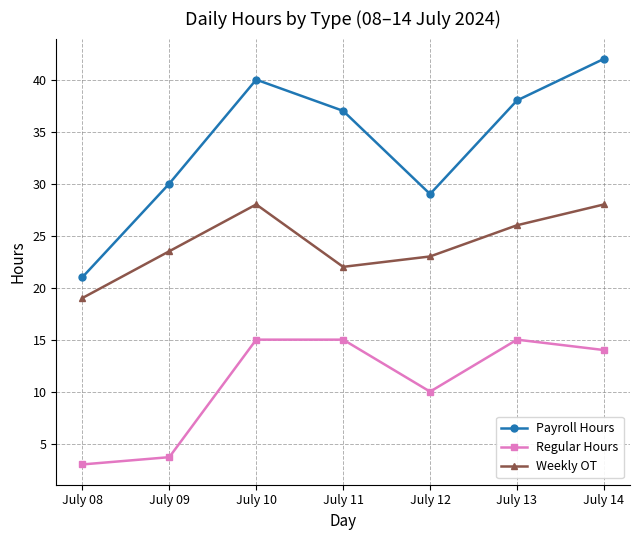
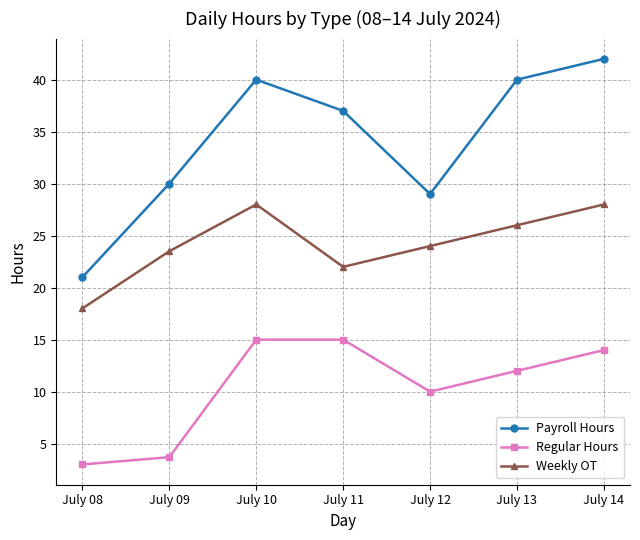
Weekly OT, July 08: 19 -> 18
Weekly OT, July 12: 23 -> 24
Payroll Hours, July 13: 38 -> 40
Regular Hours, July 13: 15 -> 12
